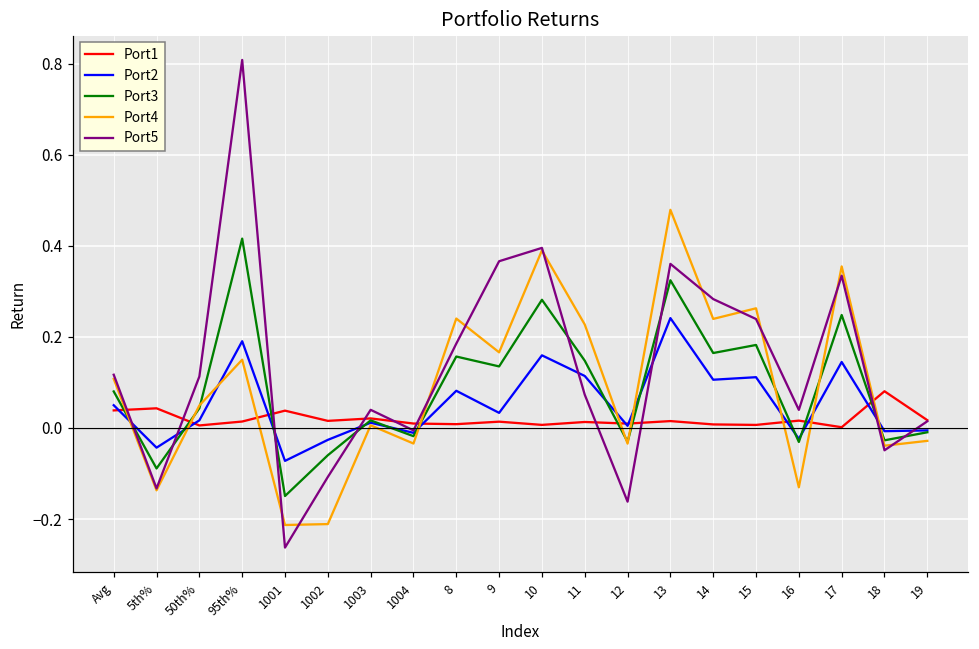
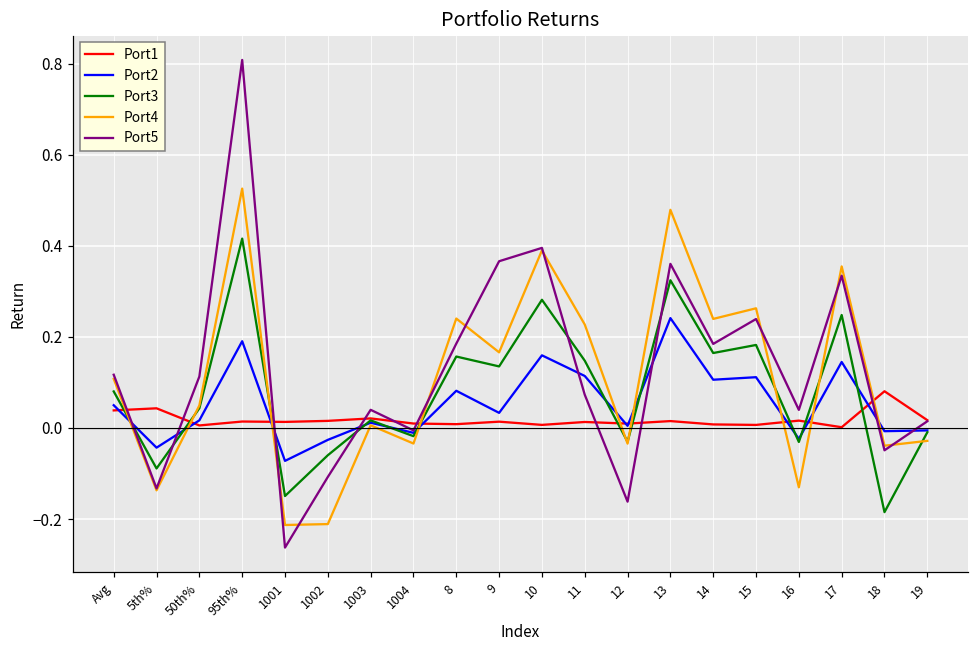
Port4, 95th%: 0.15 -> 0.53
Port1, 1001: 0.04 -> 0.01
Port5, 14: 0.28 -> 0.18
Port3, 18: -0.03 -> -0.18
